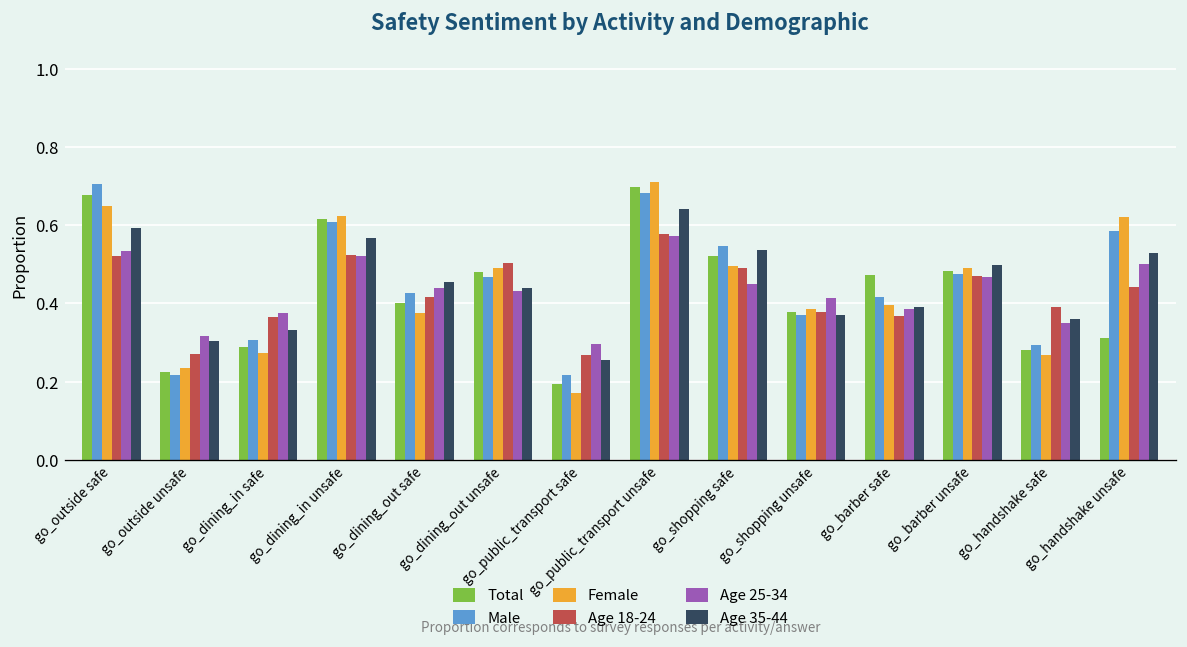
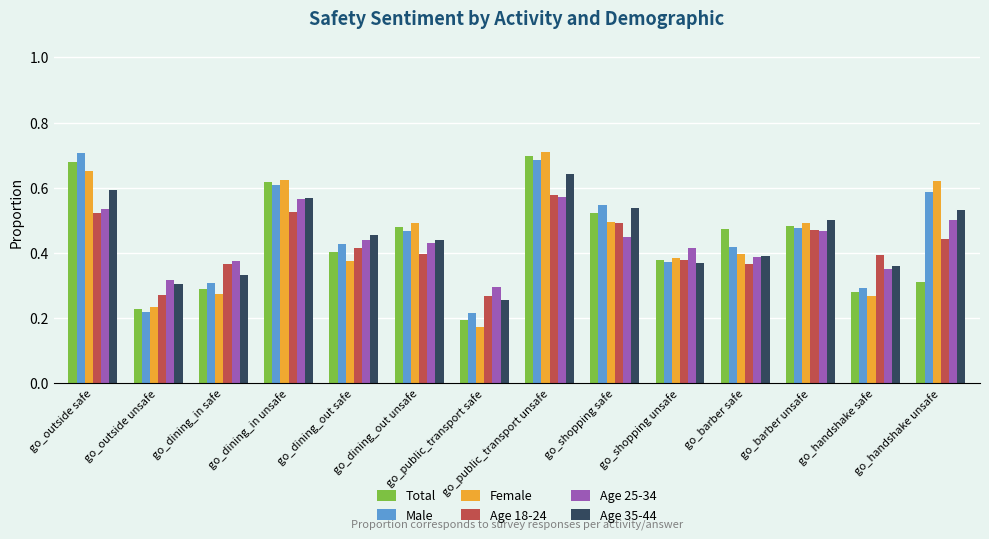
Age 25-34, go_dining_in unsafe: 0.52 -> 0.57
Age 18-24, go_dining_out unsafe: 0.50 -> 0.40
